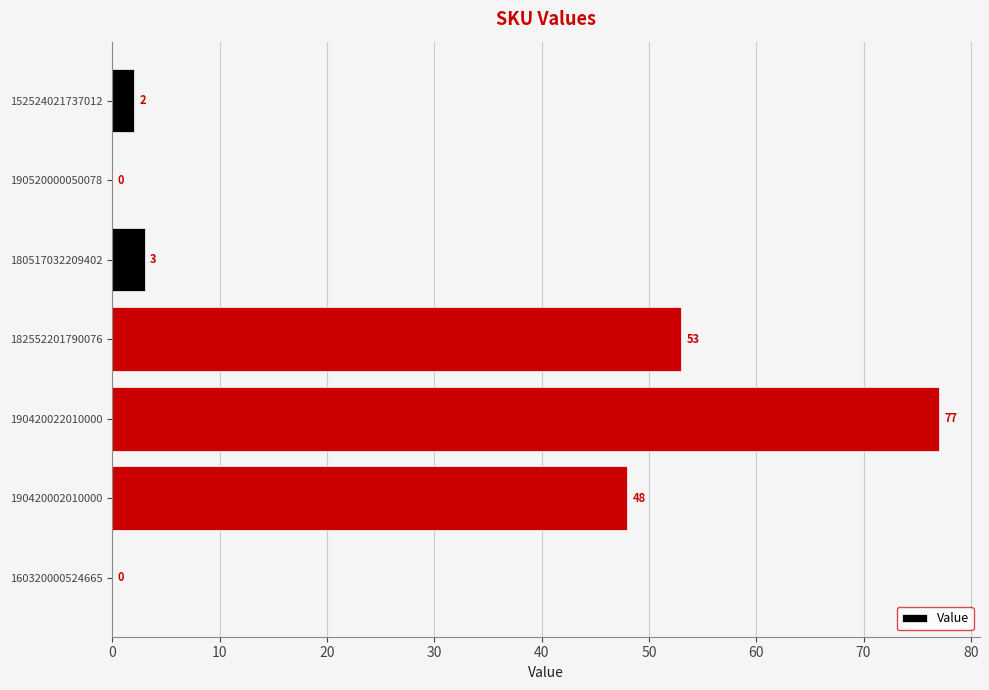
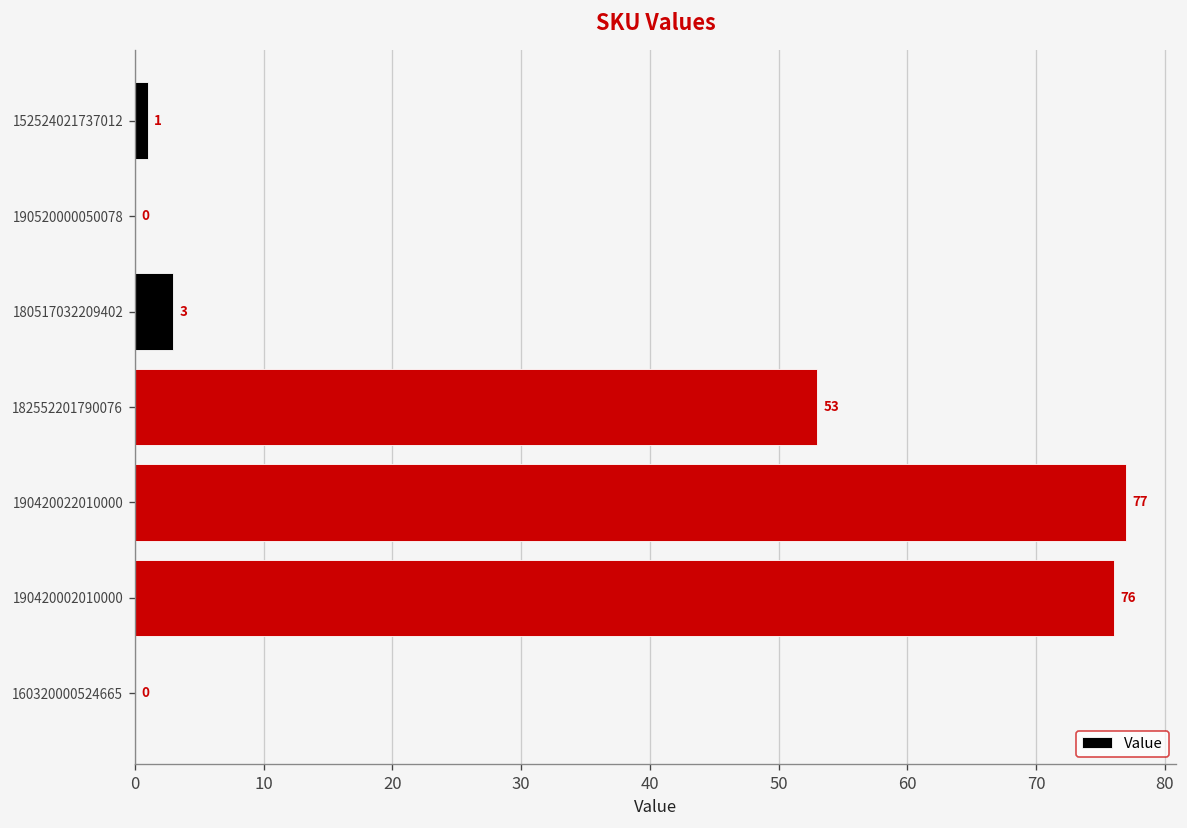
152524021737012: 2 -> 1
190420002010000: 48 -> 76
